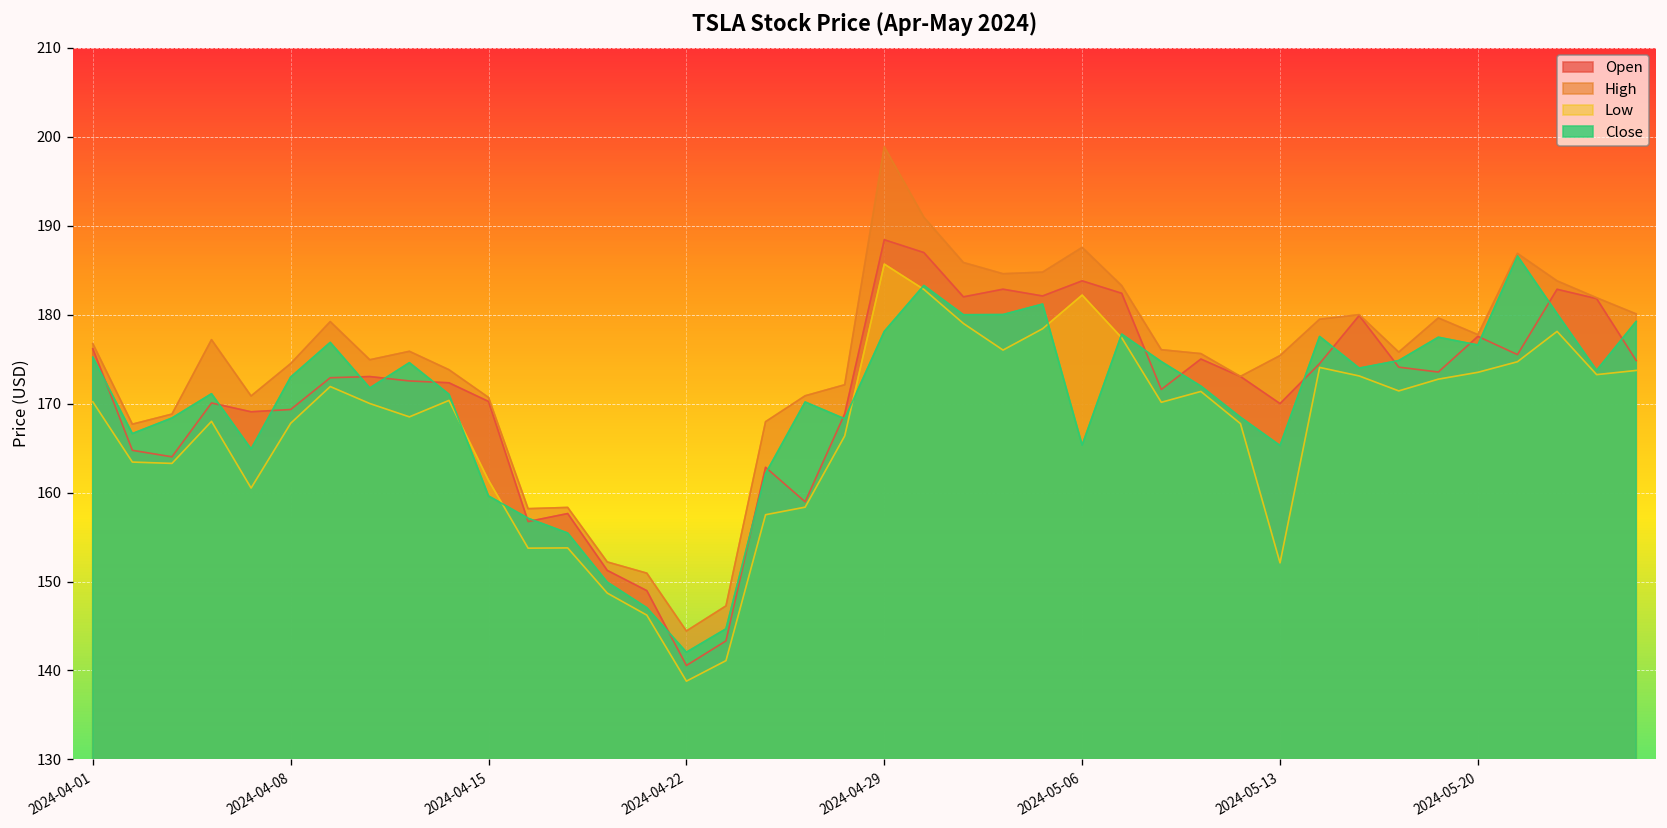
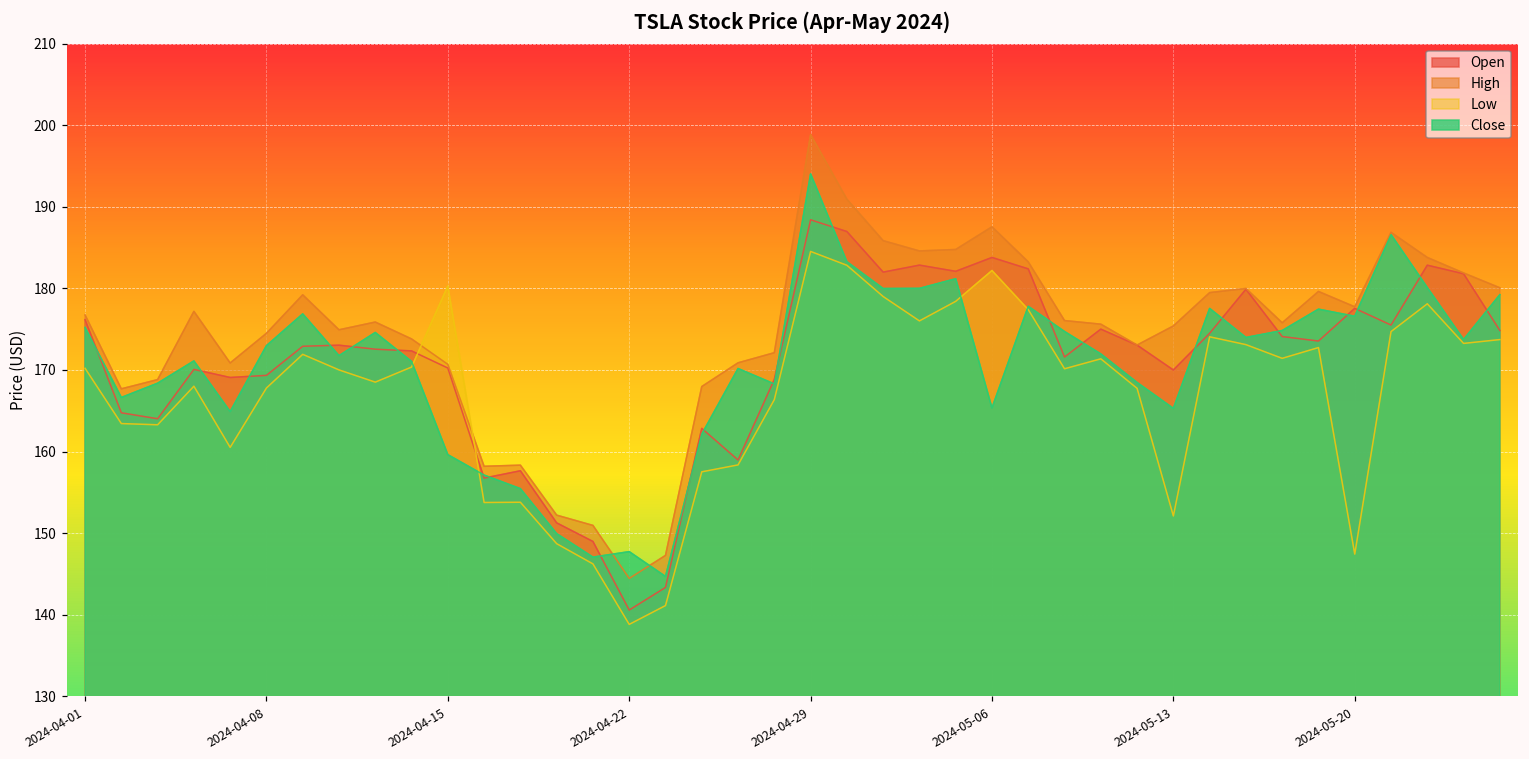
Low, 2024-04-15: 161 -> 180
Close, 2024-04-22: 142 -> 148
Low, 2024-04-29: 186 -> 185
Close, 2024-04-29: 178 -> 194
Low, 2024-05-20: 174 -> 147
